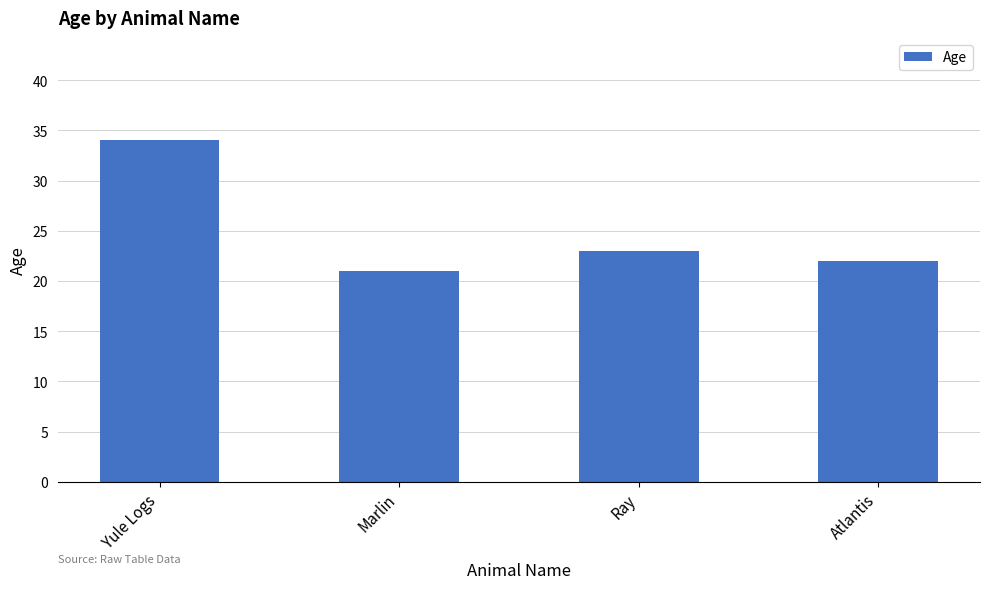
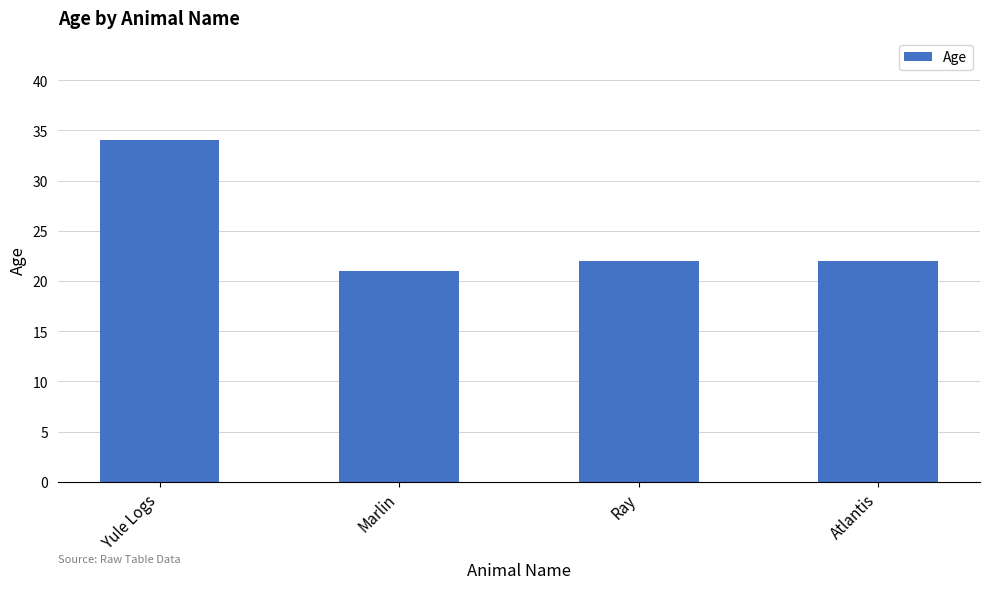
Ray: 23 -> 22
